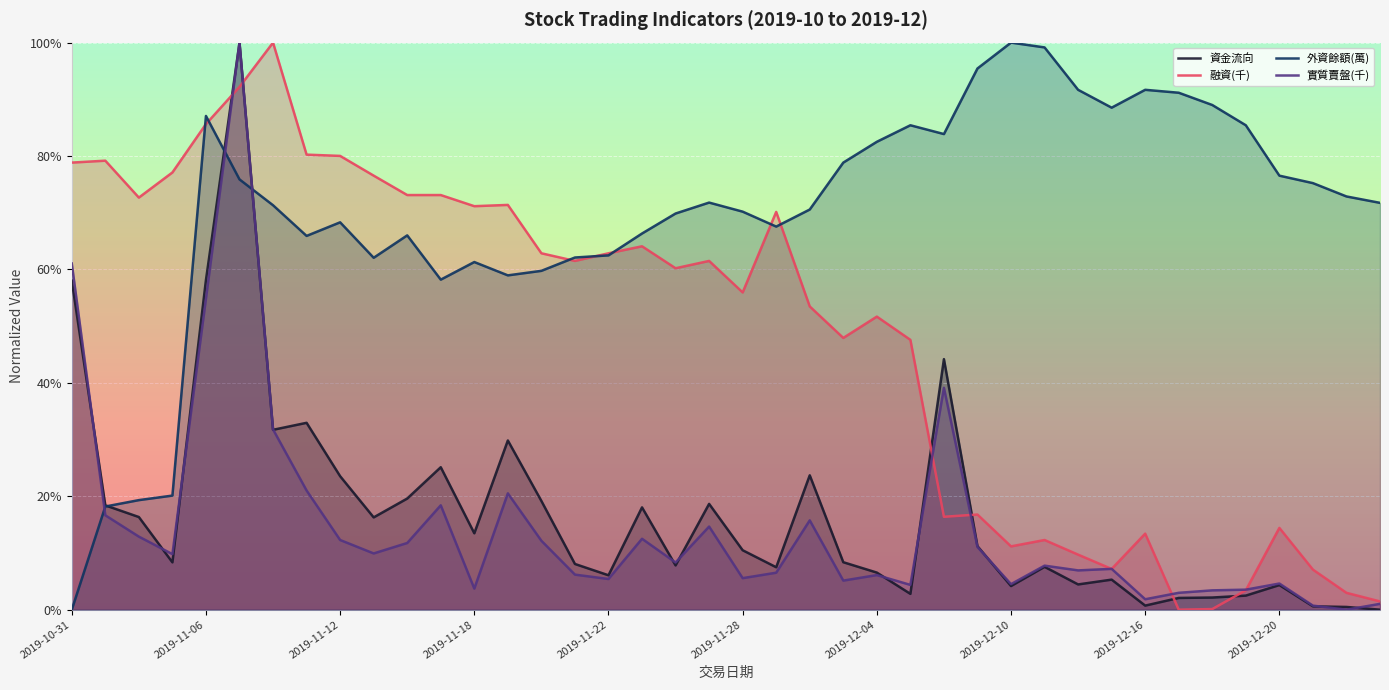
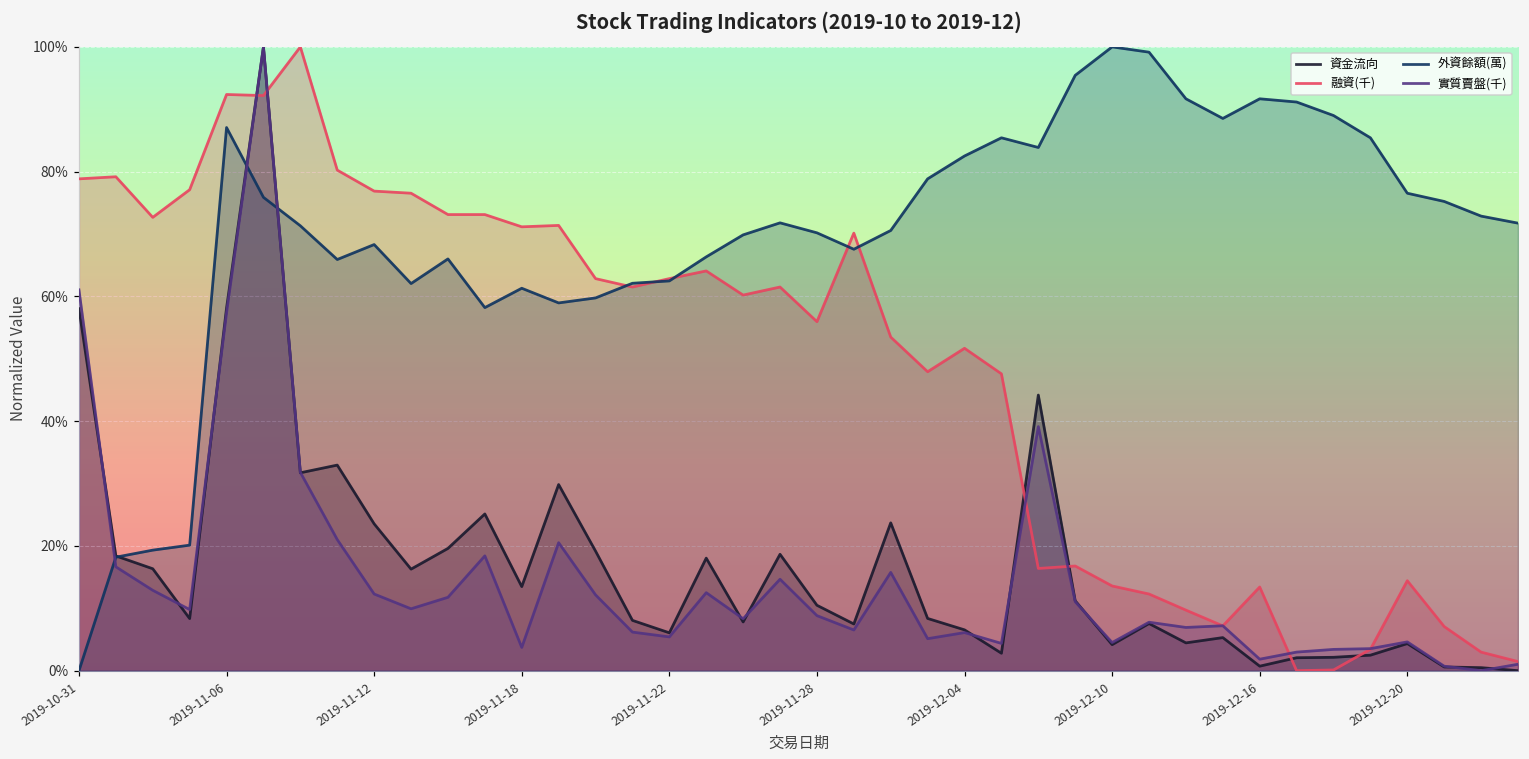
融資(千), 2019-11-06: 86% -> 92%
實質賣盤(千), 2019-11-06: 55% -> 57%
融資(千), 2019-11-12: 80% -> 77%
實質賣盤(千), 2019-11-28: 6% -> 9%
融資(千), 2019-12-10: 11% -> 14%
